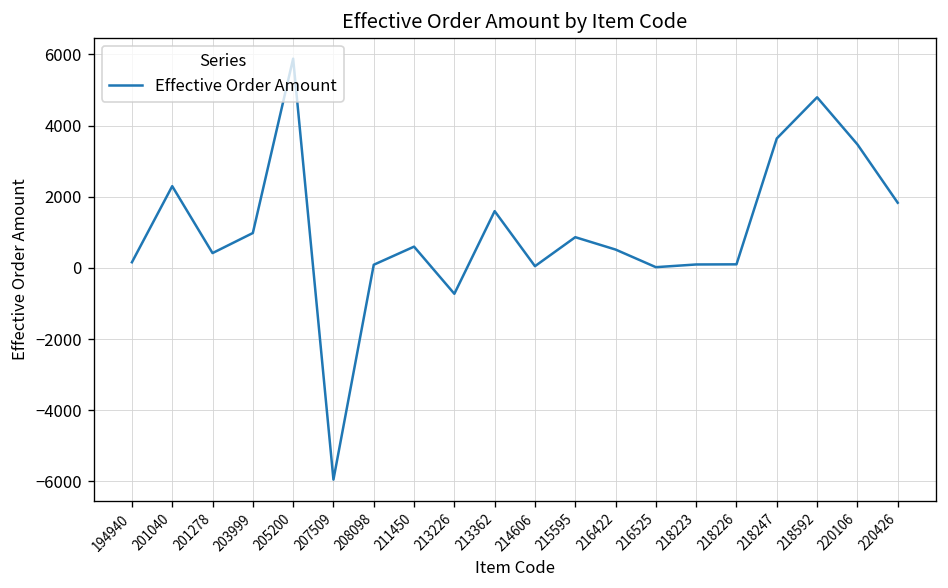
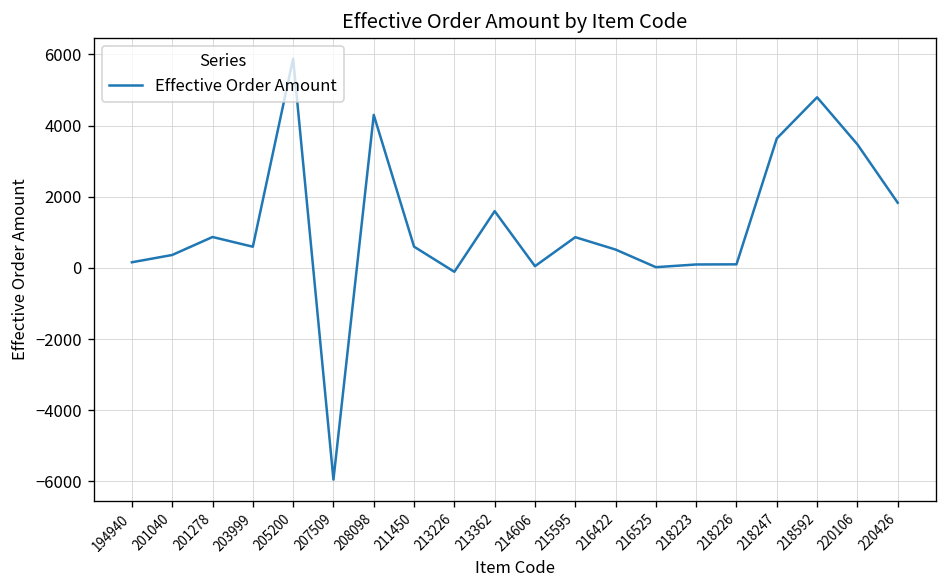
201040: 2300 -> 400
201278: 400 -> 900
203999: 1000 -> 600
208098: 100 -> 4300
213226: -700 -> -100
